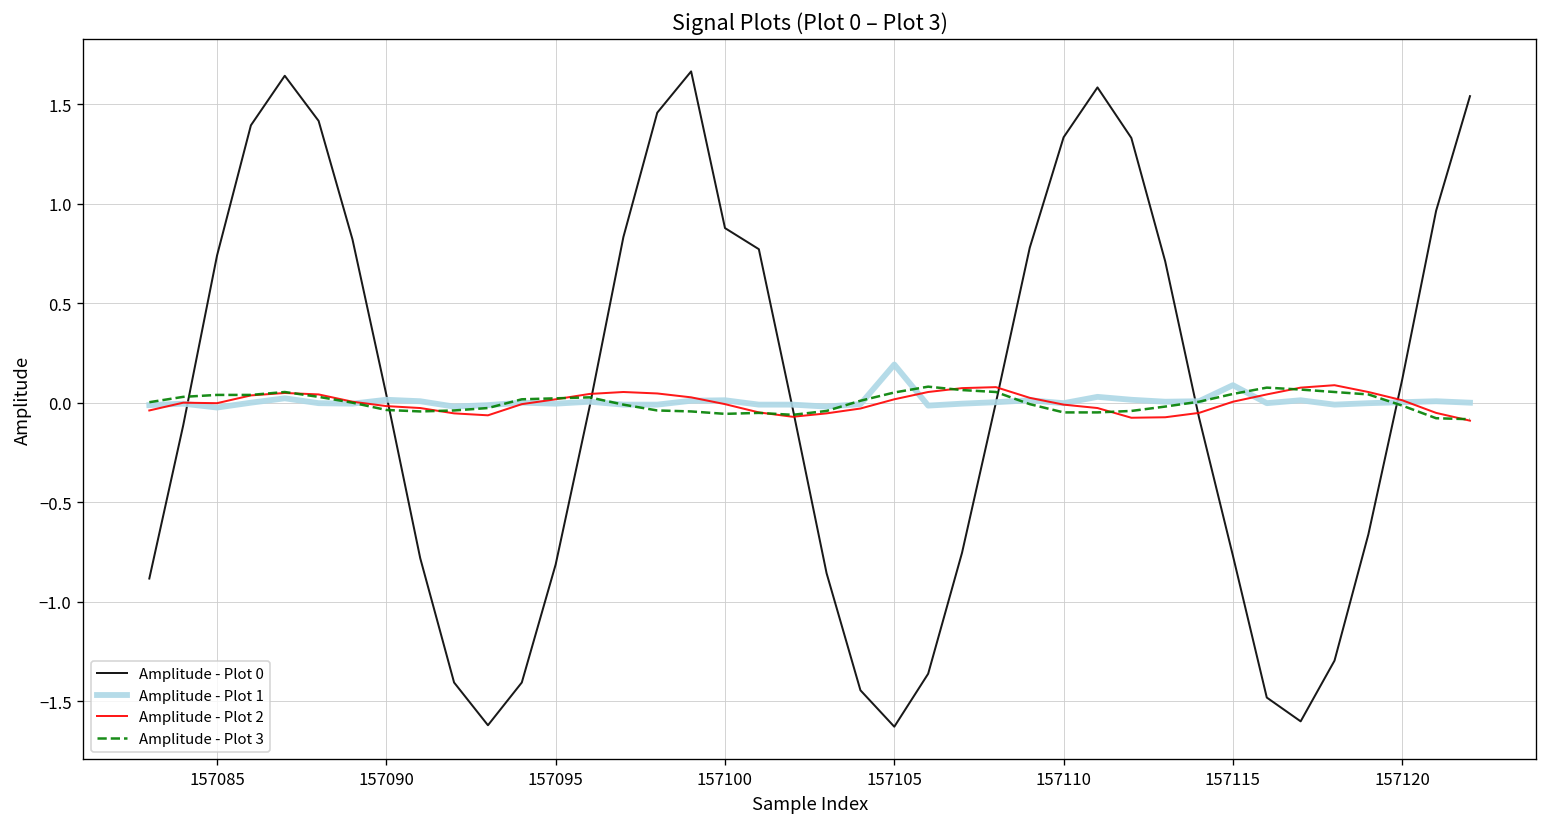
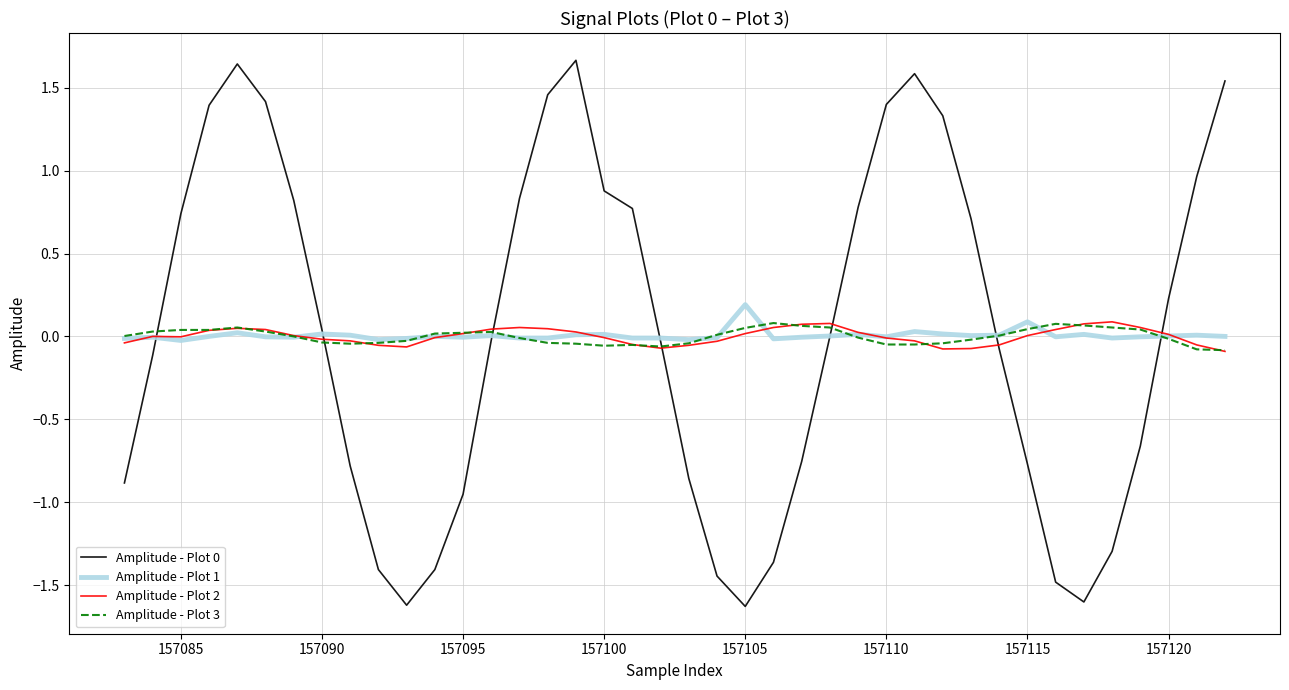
Amplitude - Plot 0, 157095: -0.81 -> -0.95
Amplitude - Plot 0, 157110: 1.33 -> 1.40
Amplitude - Plot 0, 157120: 0.12 -> 0.23
